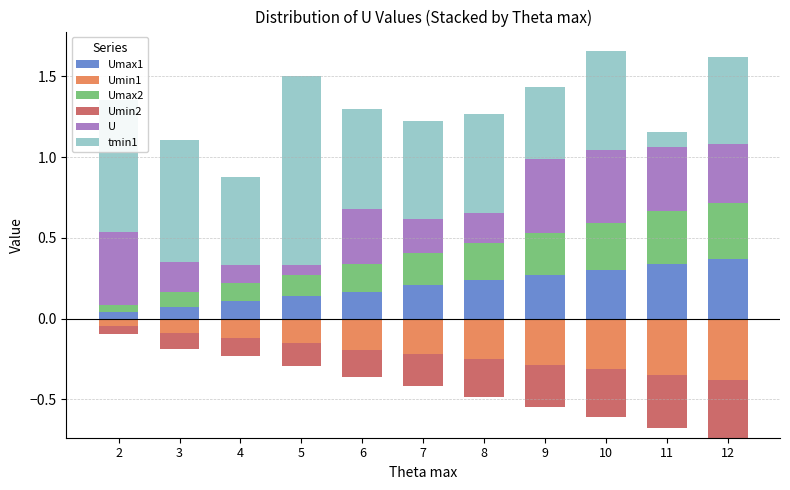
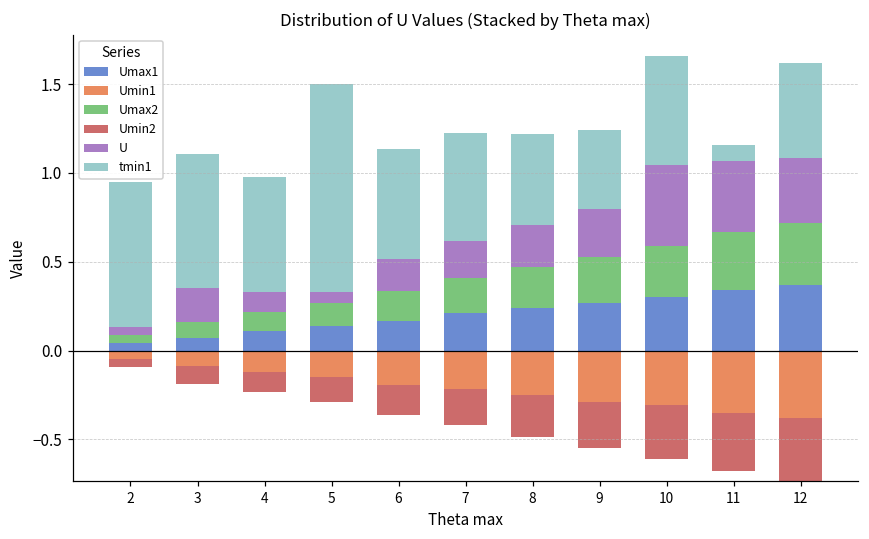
U, 2: 0.45 -> 0.05
tmin1, 4: 0.55 -> 0.65
U, 6: 0.34 -> 0.18
U, 8: 0.18 -> 0.24
tmin1, 8: 0.62 -> 0.51
U, 9: 0.46 -> 0.27
